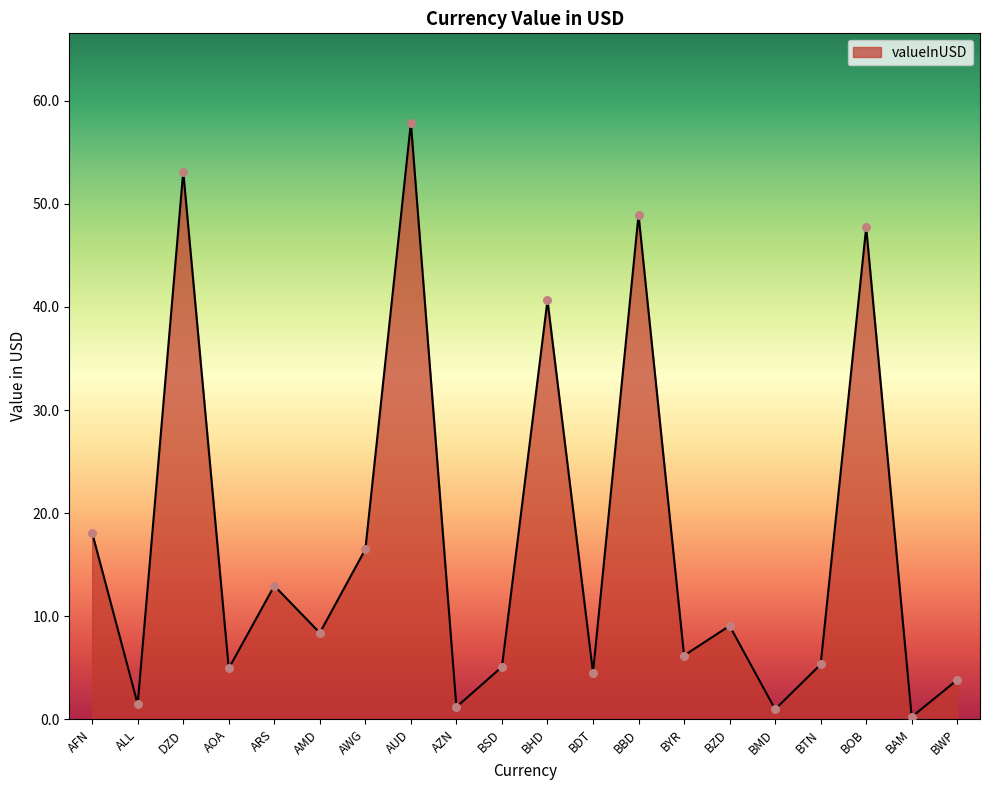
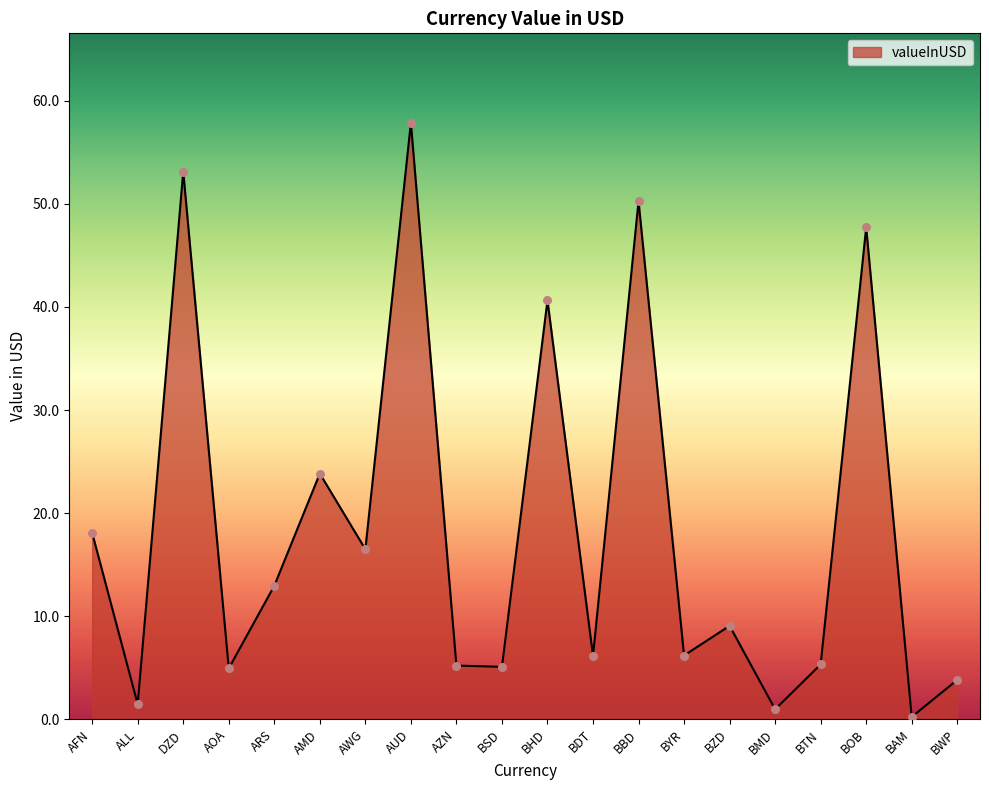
AMD: 8.4 -> 23.8
AZN: 1.2 -> 5.2
BDT: 4.5 -> 6.1
BBD: 48.9 -> 50.3
